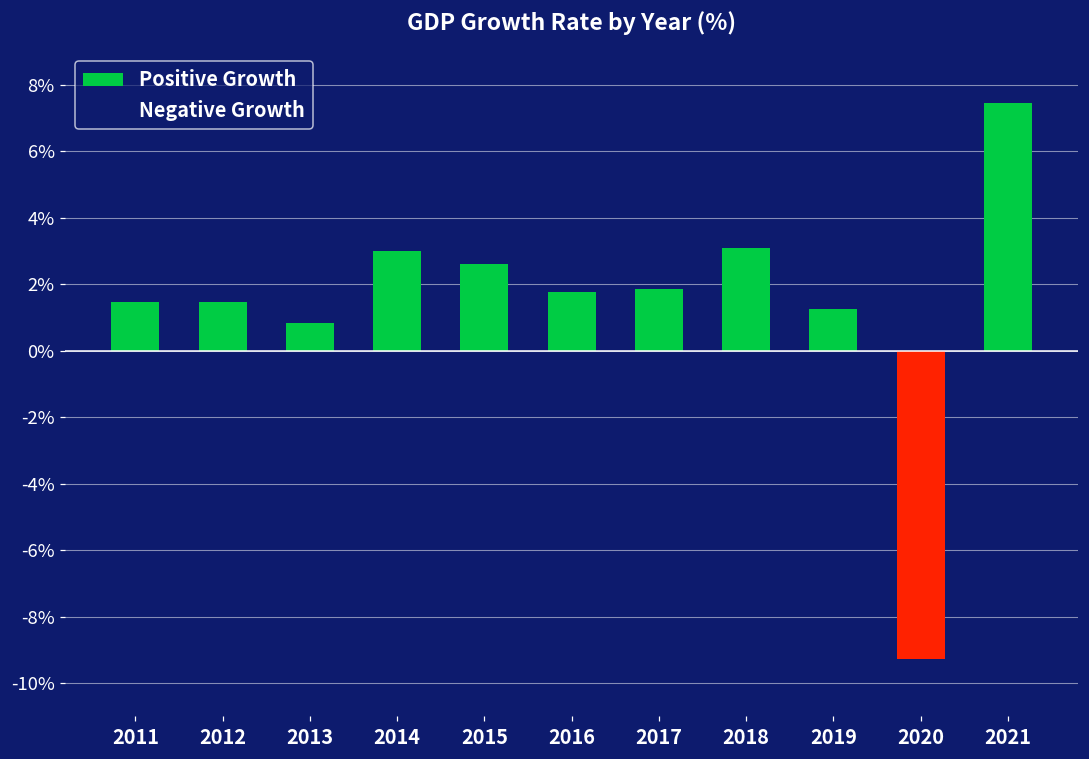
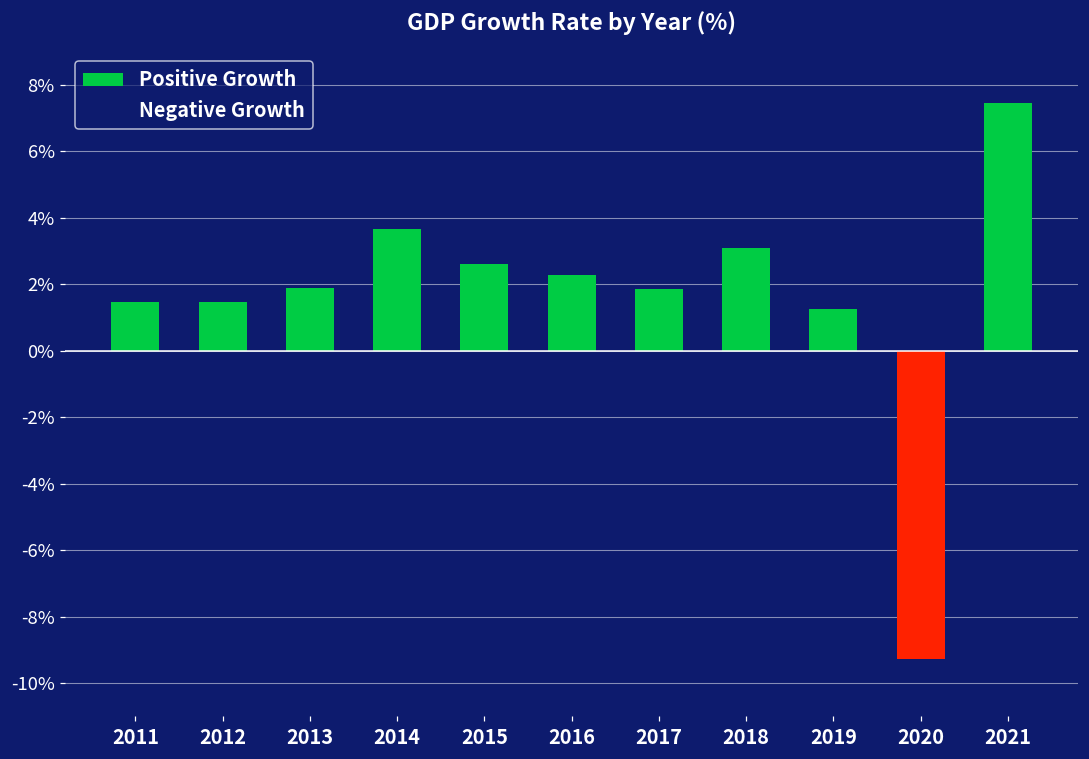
Positive Growth, 2013: 0.8% -> 1.9%
Positive Growth, 2014: 3.0% -> 3.7%
Positive Growth, 2016: 1.8% -> 2.3%
